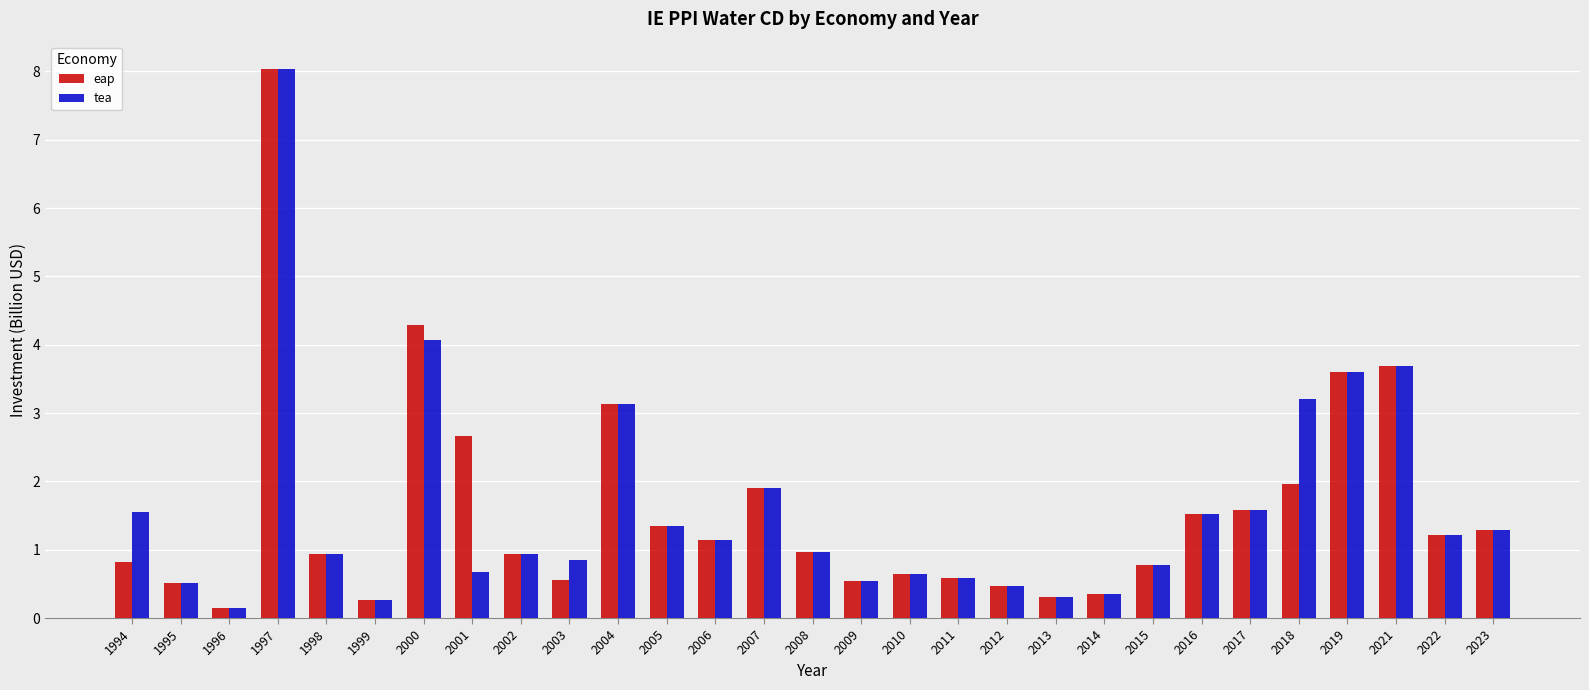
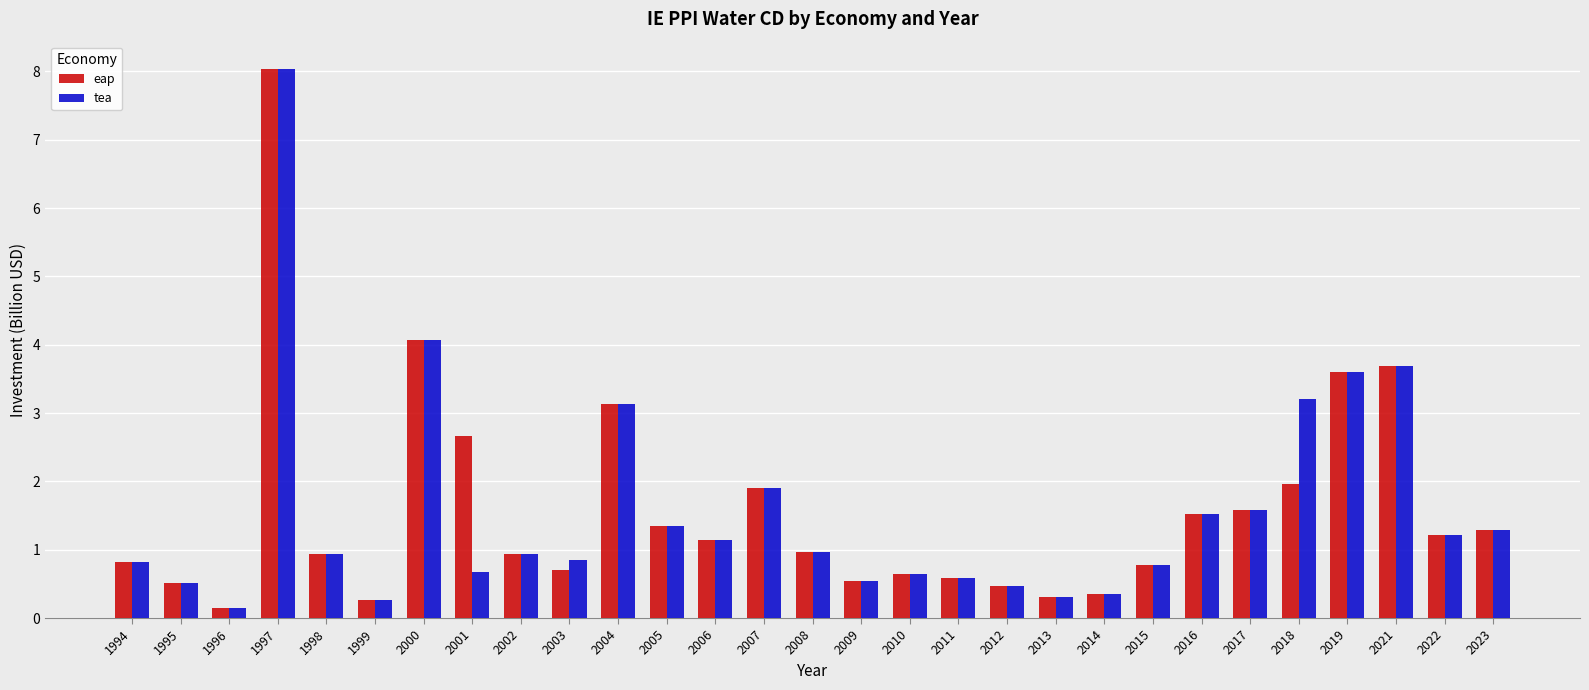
tea, 1994: 1.5 -> 0.8
eap, 2000: 4.3 -> 4.1
eap, 2003: 0.6 -> 0.7
